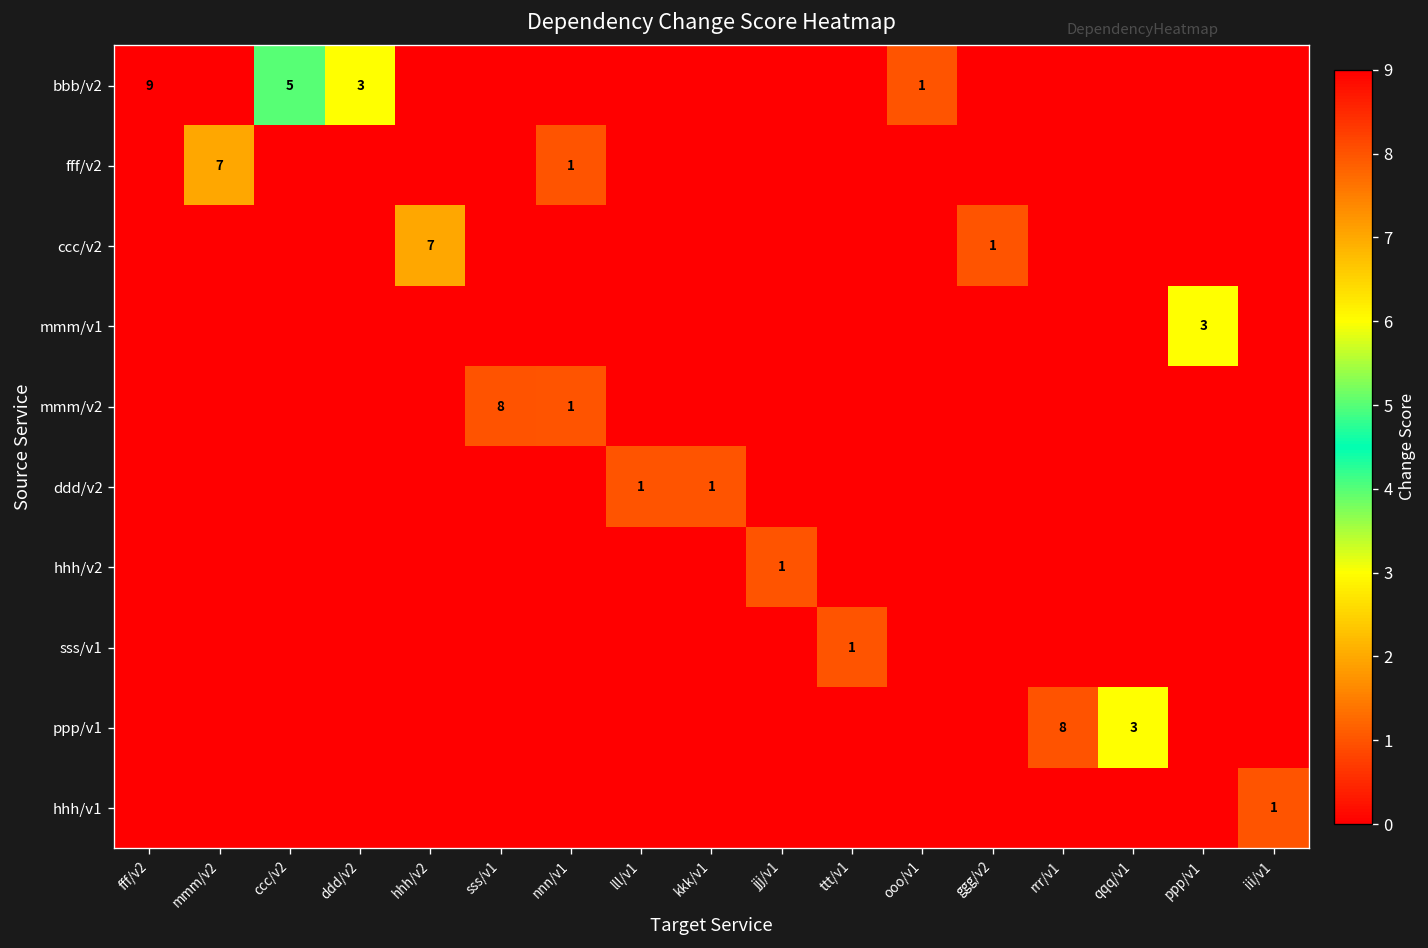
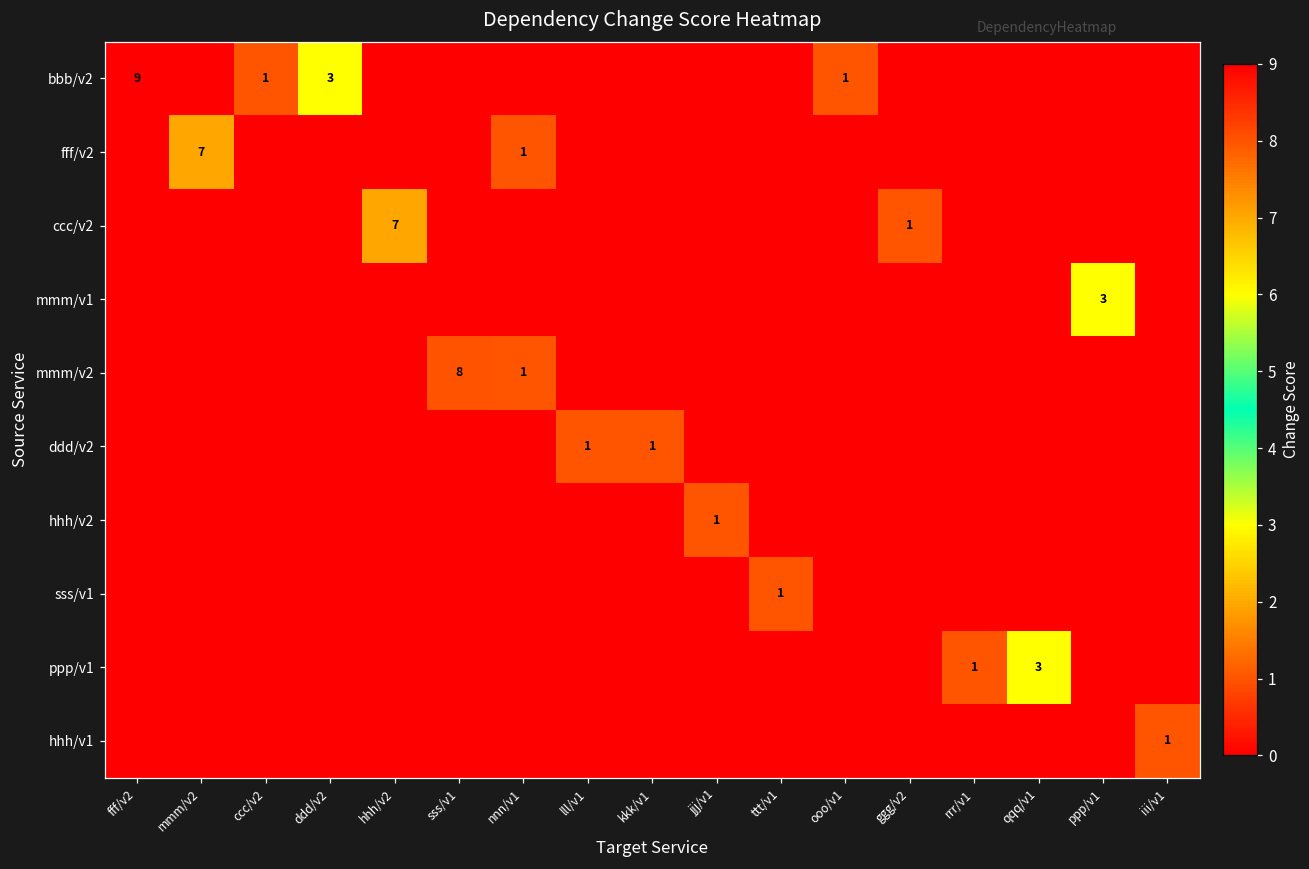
bbb/v2, ccc/v2: 5 -> 1
ppp/v1, rrr/v1: 8 -> 1
